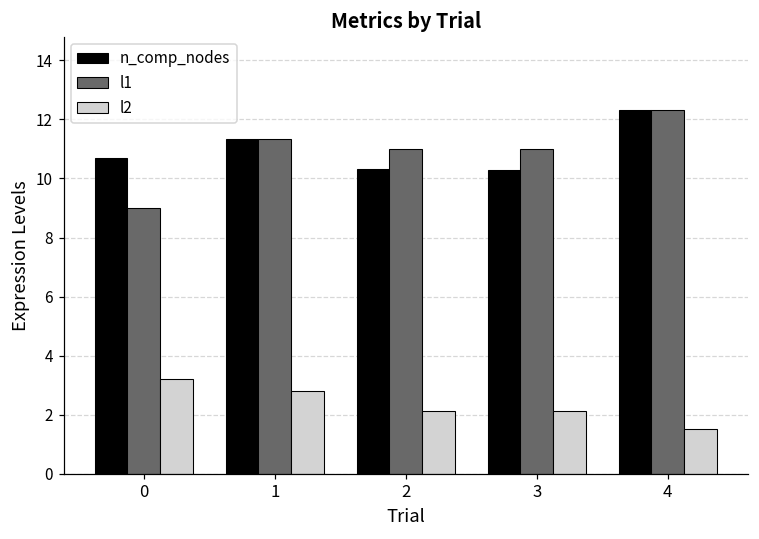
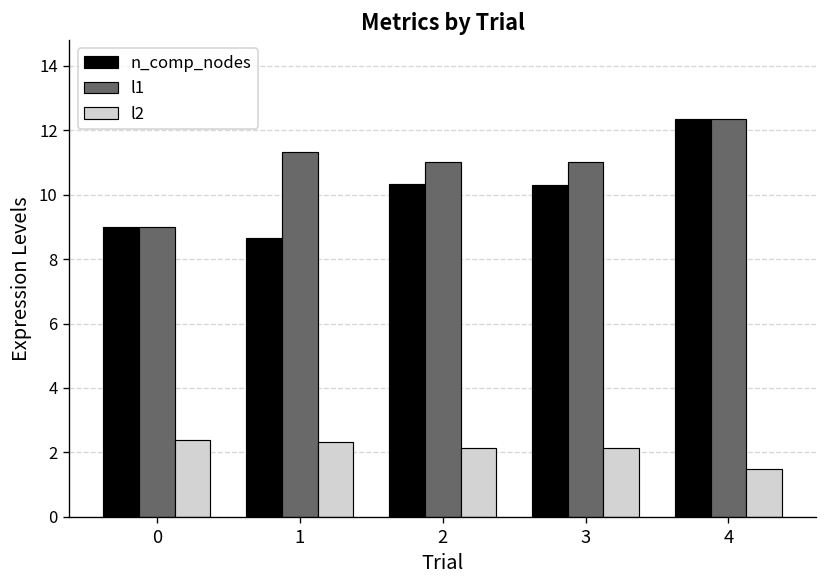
n_comp_nodes, 0: 10.7 -> 9.0
l2, 0: 3.2 -> 2.4
n_comp_nodes, 1: 11.3 -> 8.6
l2, 1: 2.8 -> 2.3
